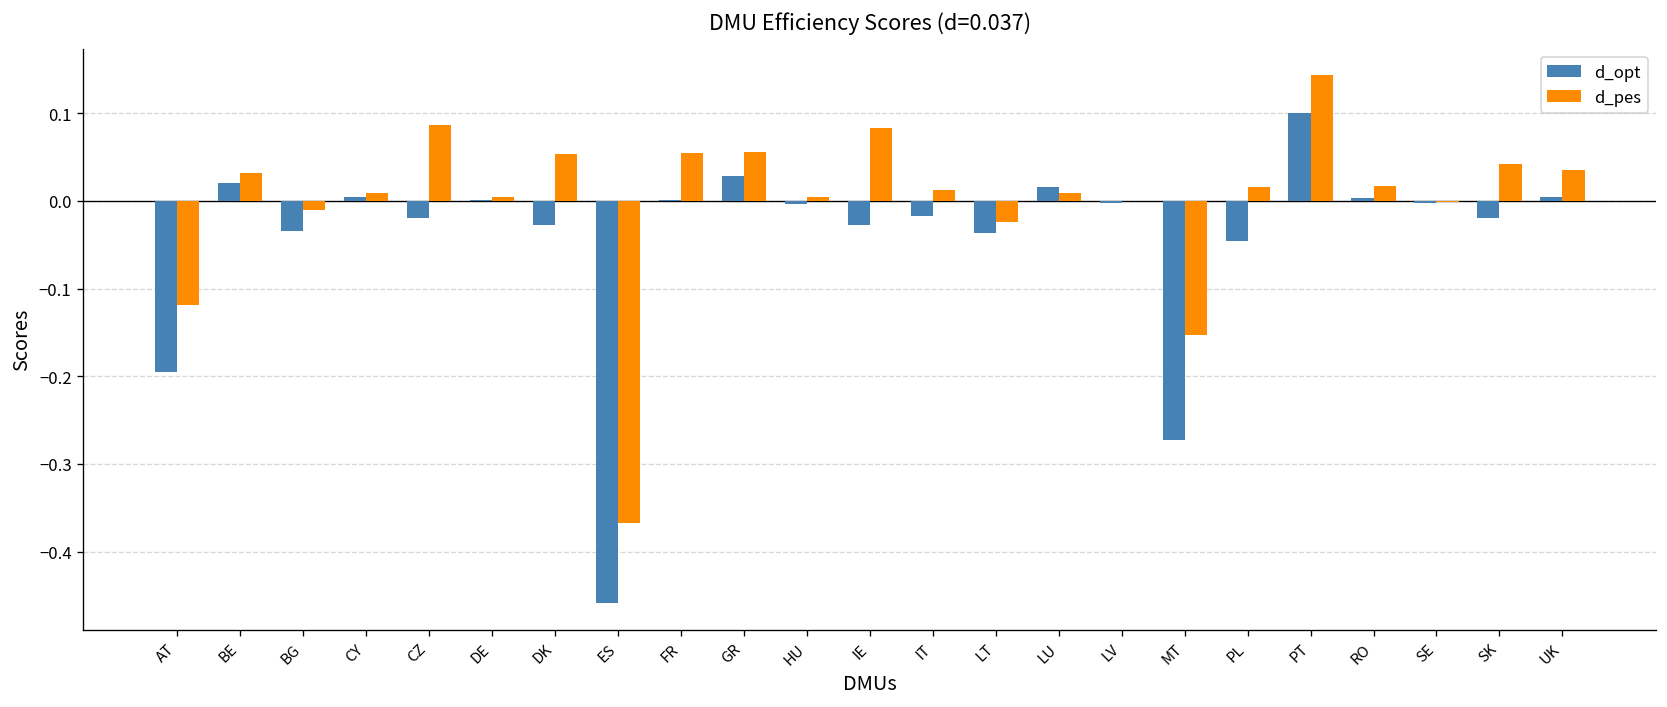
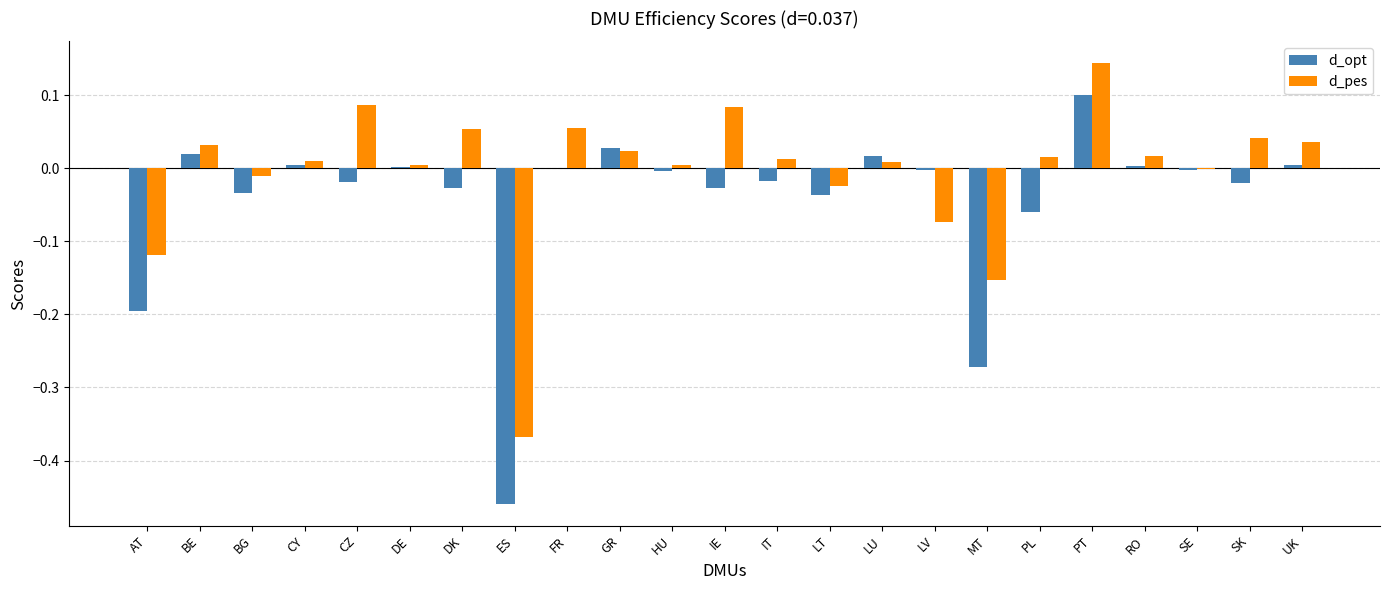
d_pes, GR: 0.06 -> 0.02
d_pes, LV: 0.00 -> -0.07
d_opt, PL: -0.05 -> -0.06
